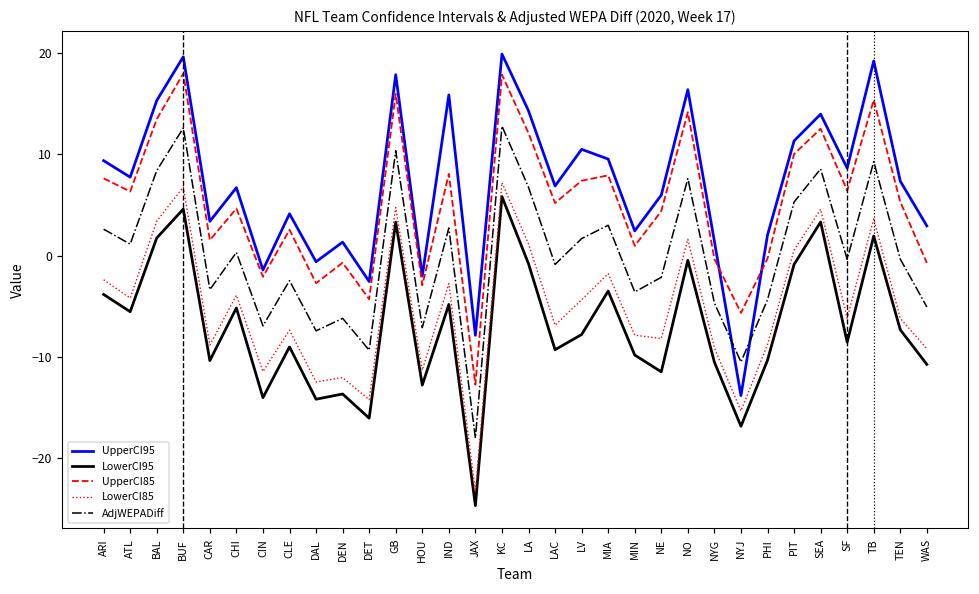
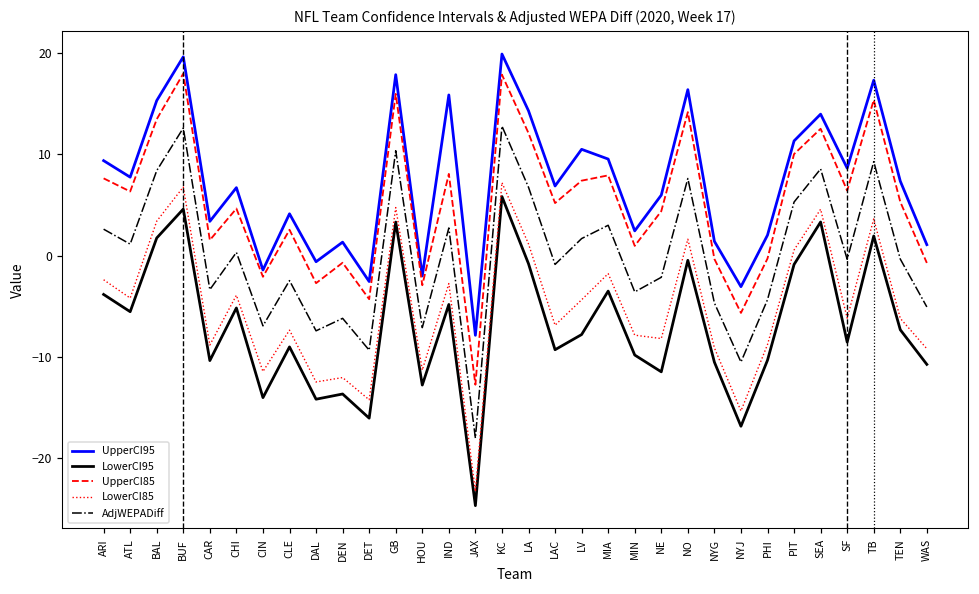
UpperCI95, NYJ: -14 -> -3
UpperCI95, TB: 19 -> 17
UpperCI95, WAS: 3 -> 1
